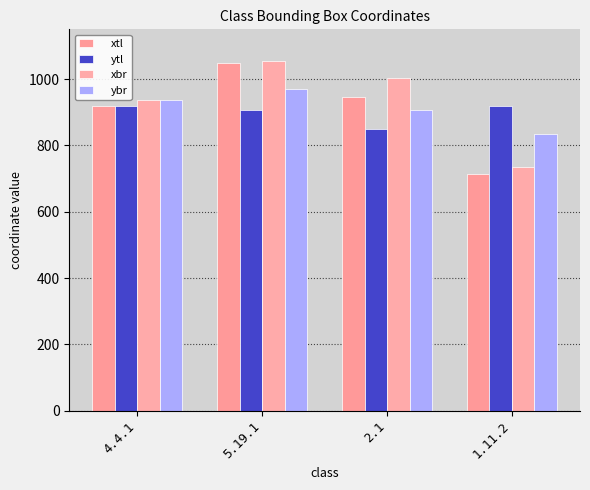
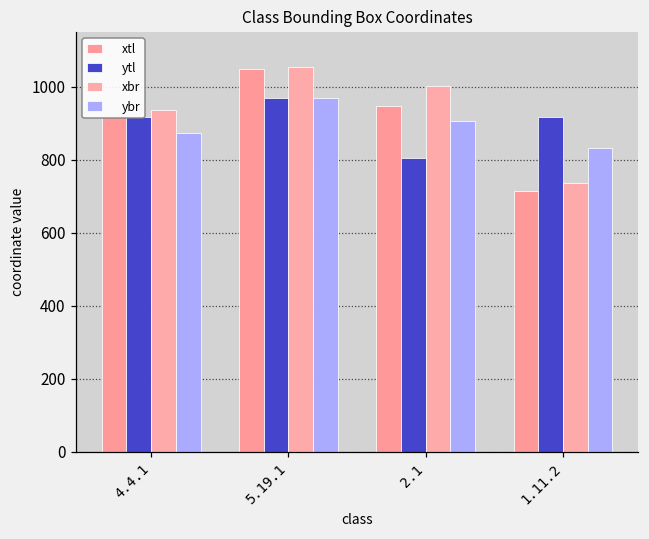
ybr, 4.4.1: 940 -> 880
ytl, 5.19.1: 910 -> 970
ytl, 2.1: 850 -> 800
